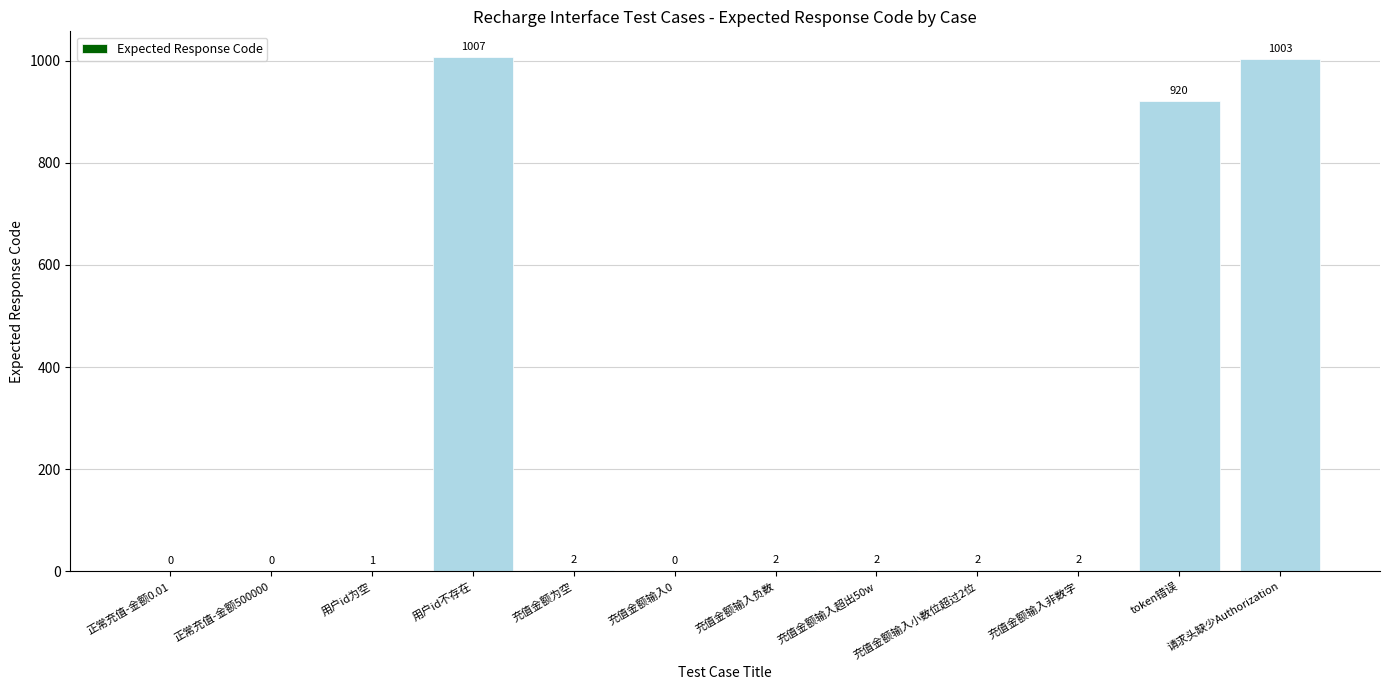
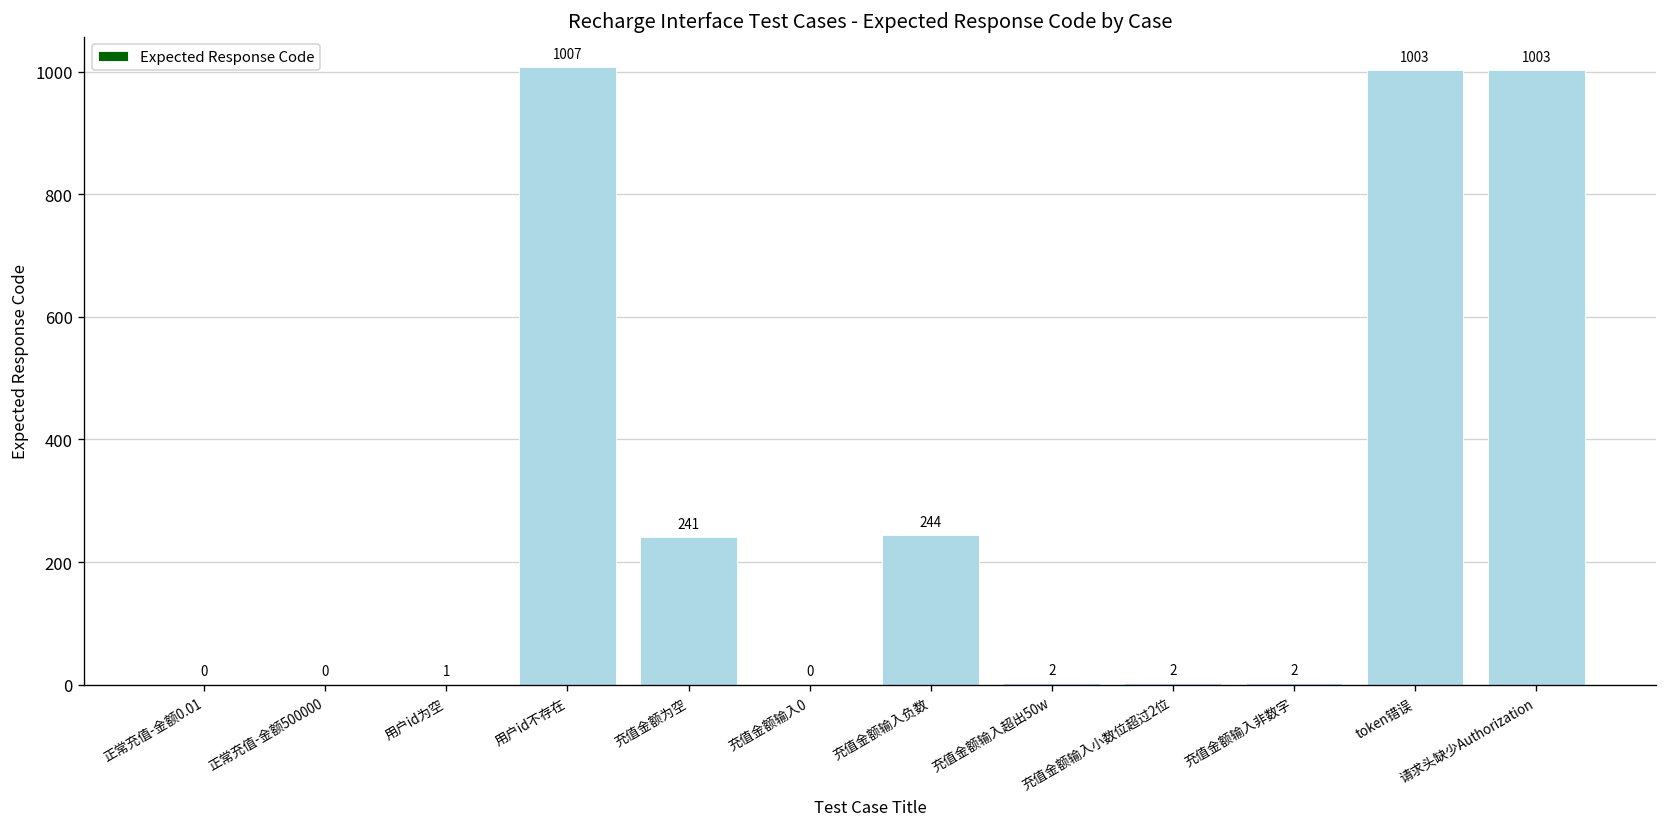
充值金额为空: 2 -> 241
充值金额输入负数: 2 -> 244
token错误: 920 -> 1003
